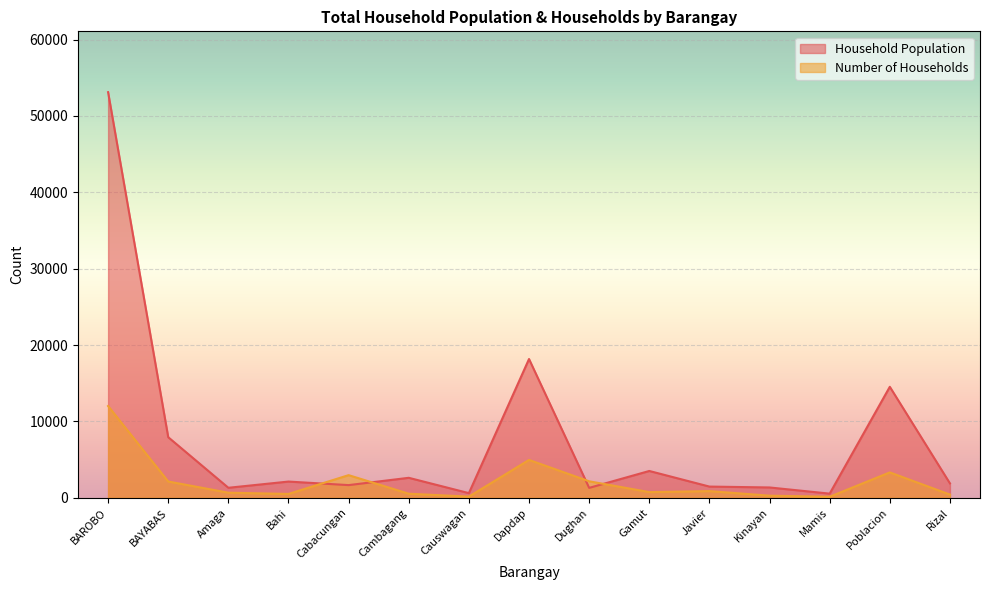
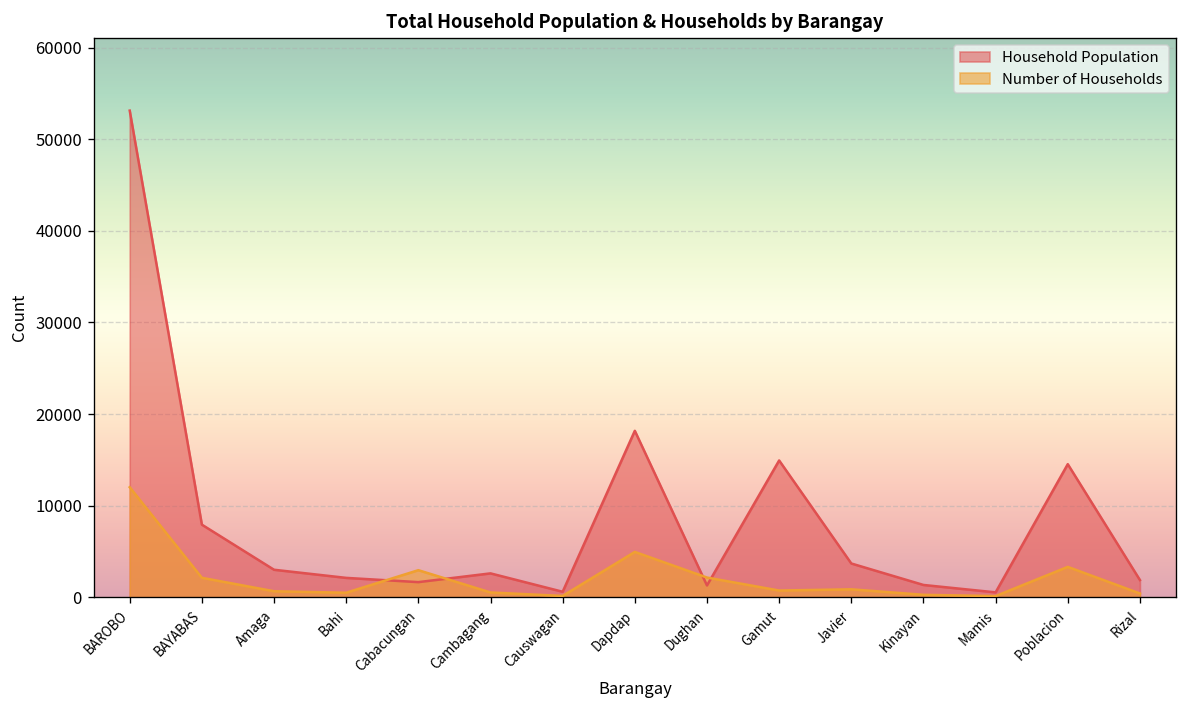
Household Population, Amaga: 1000 -> 3000
Household Population, Gamut: 4000 -> 15000
Household Population, Javier: 1000 -> 4000
